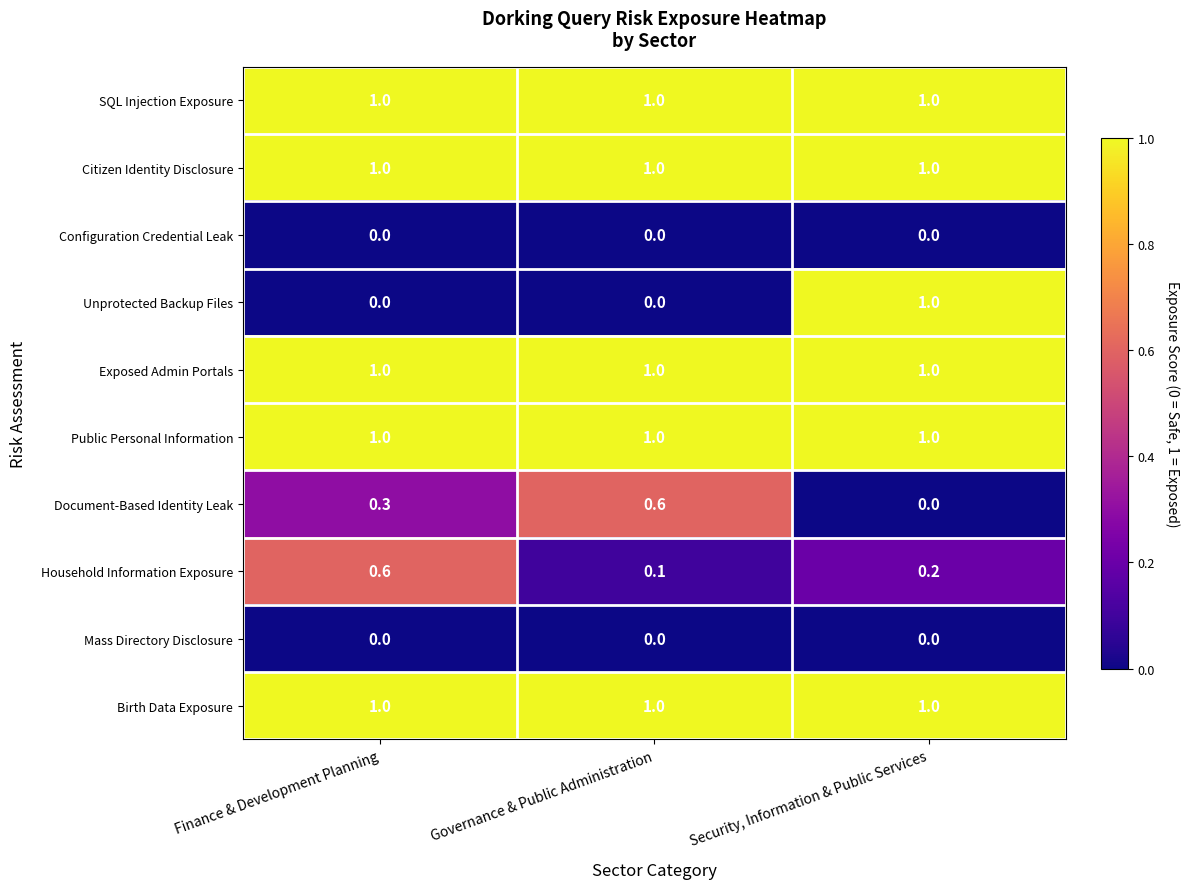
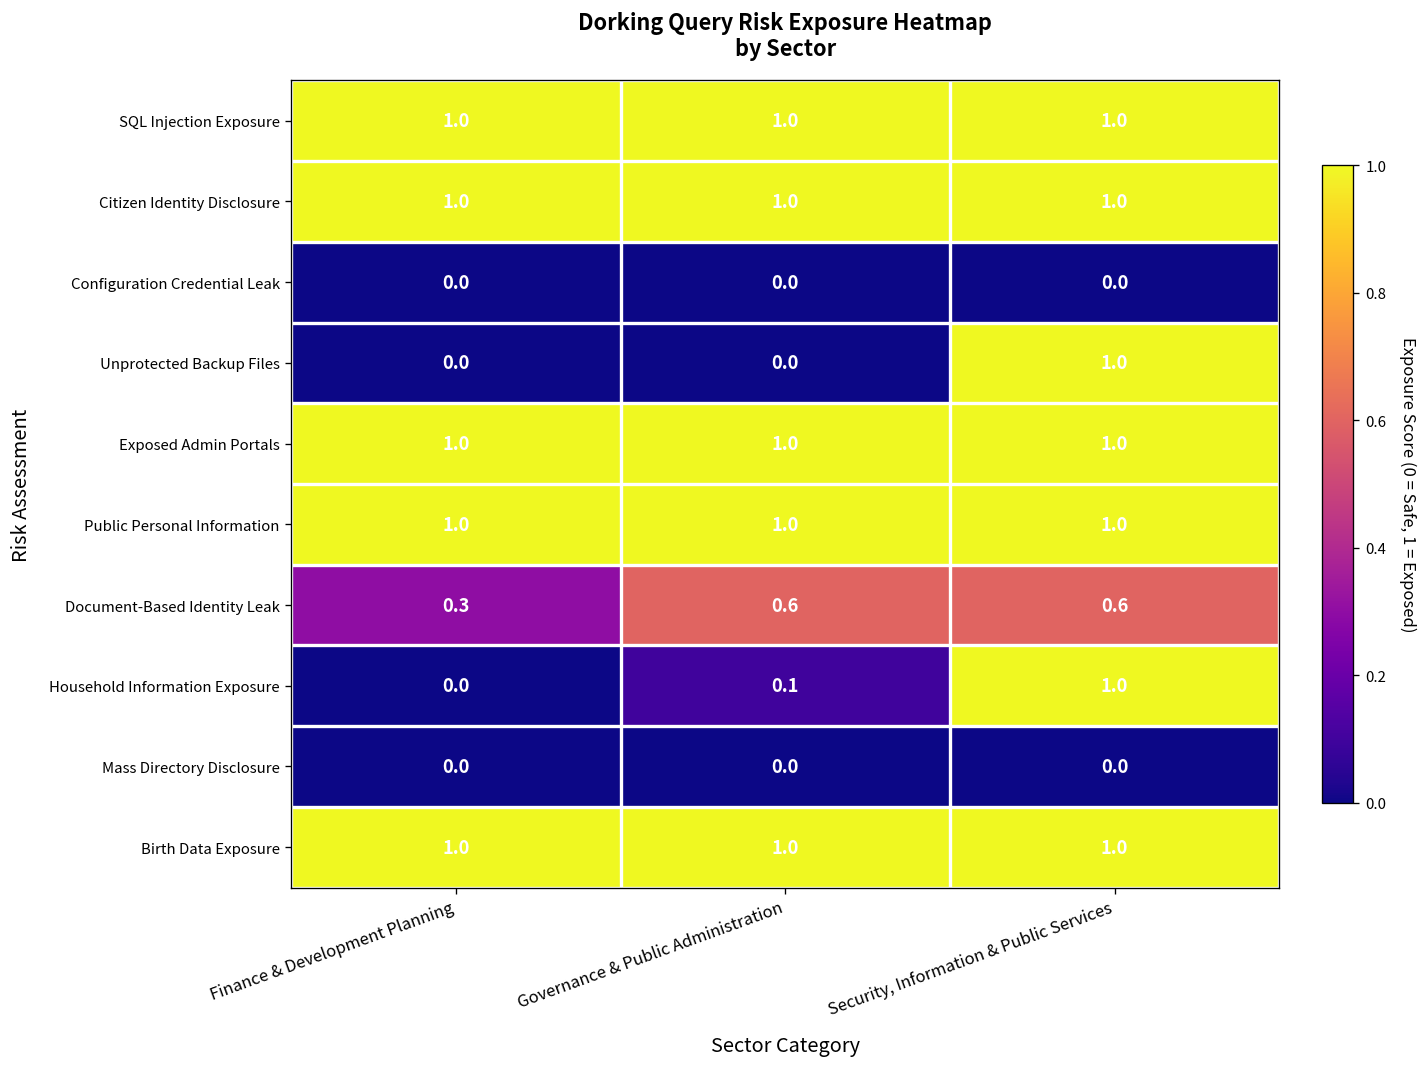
Document-Based Identity Leak, Security, Information & Public Services: 0.0 -> 0.6
Household Information Exposure, Finance & Development Planning: 0.6 -> 0.0
Household Information Exposure, Security, Information & Public Services: 0.2 -> 1.0
